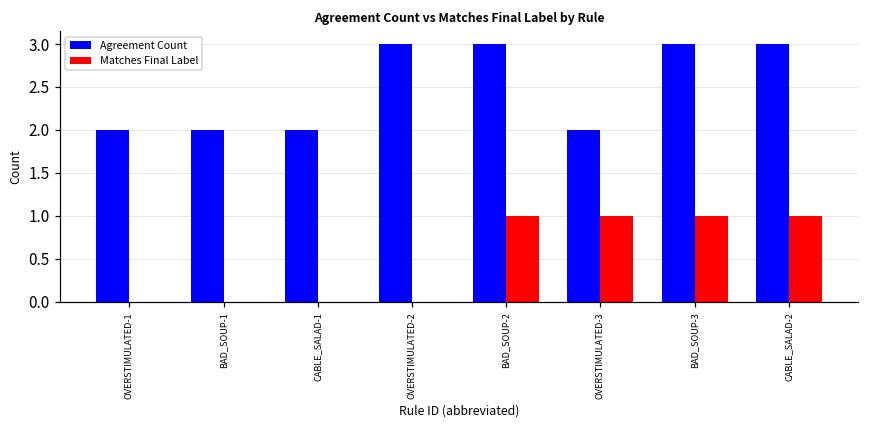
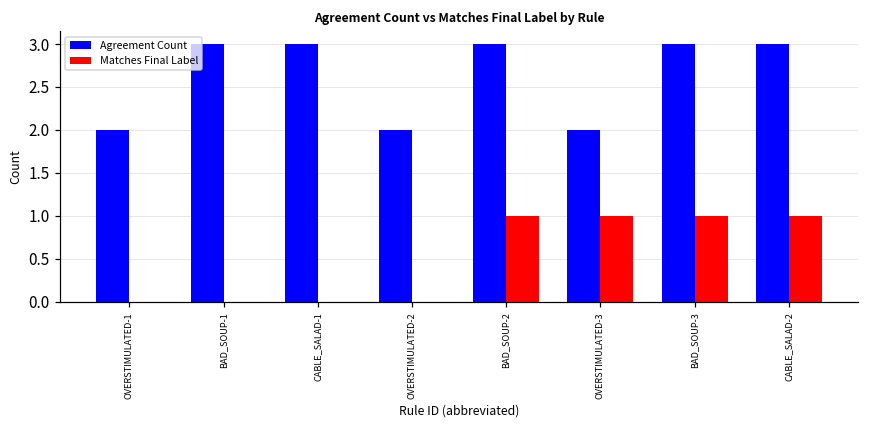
Agreement Count, BAD_SOUP-1: 2 -> 3
Agreement Count, CABLE_SALAD-1: 2 -> 3
Agreement Count, OVERSTIMULATED-2: 3 -> 2
